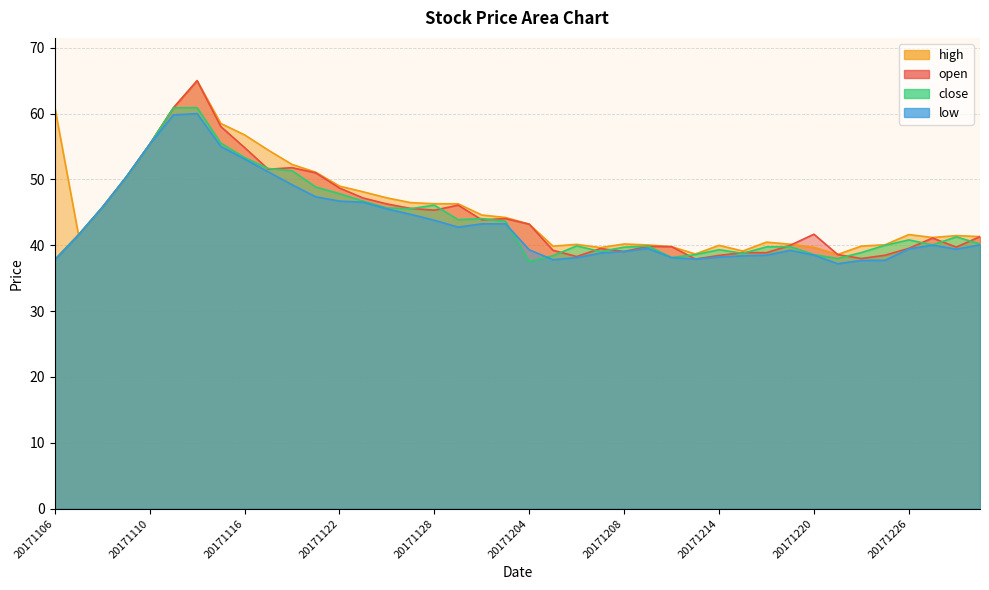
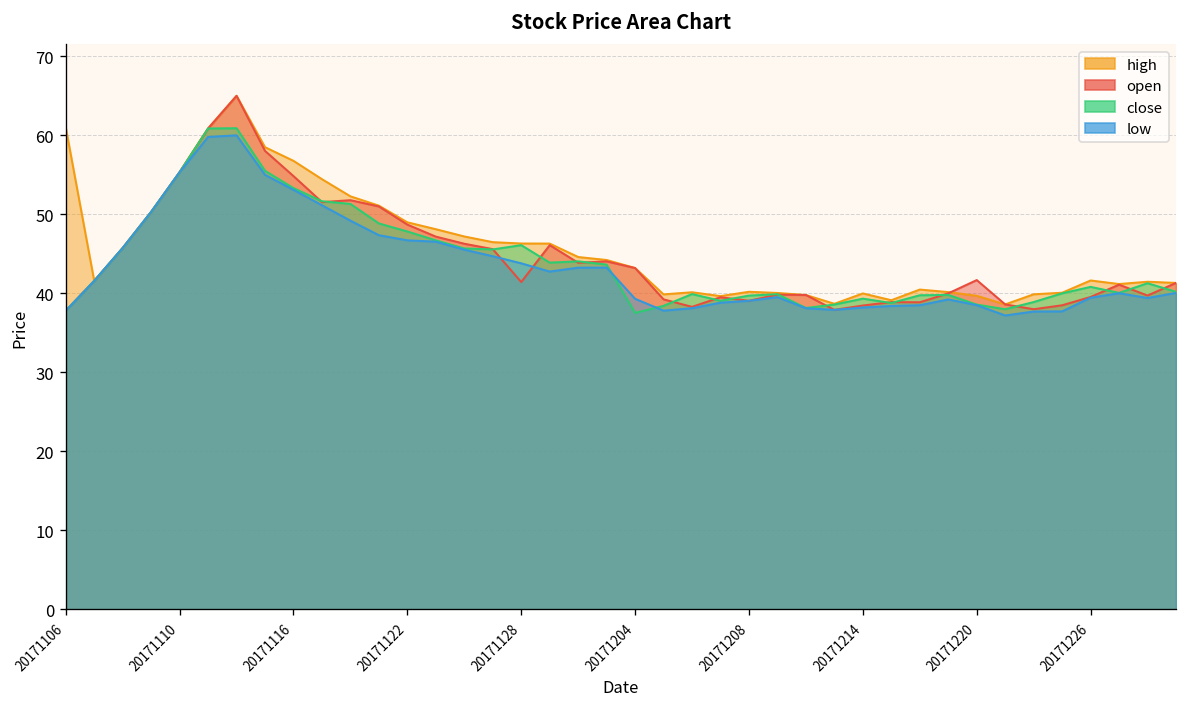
open, 20171128: 45 -> 41
